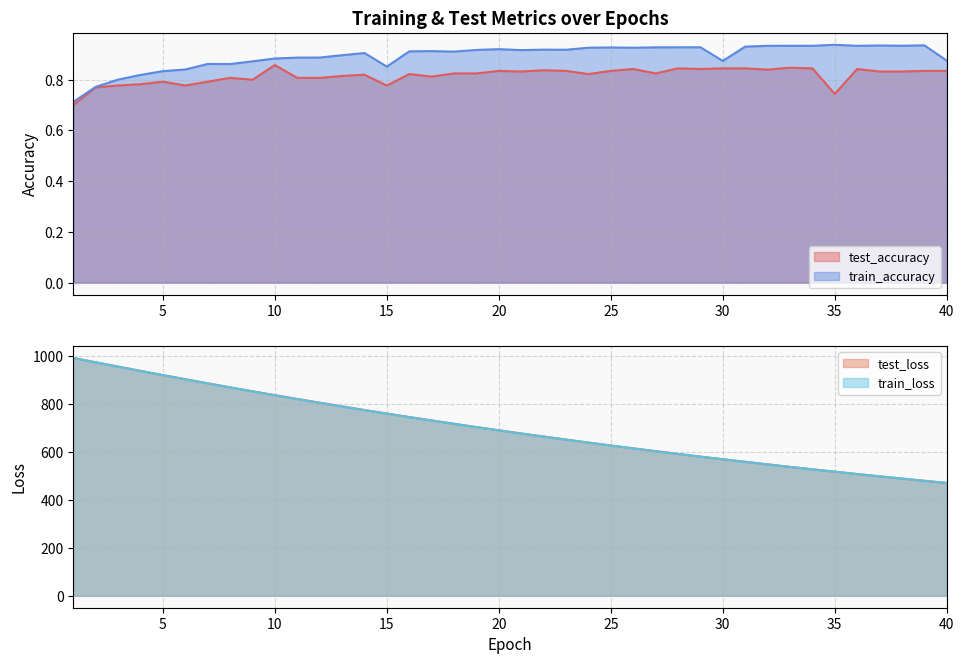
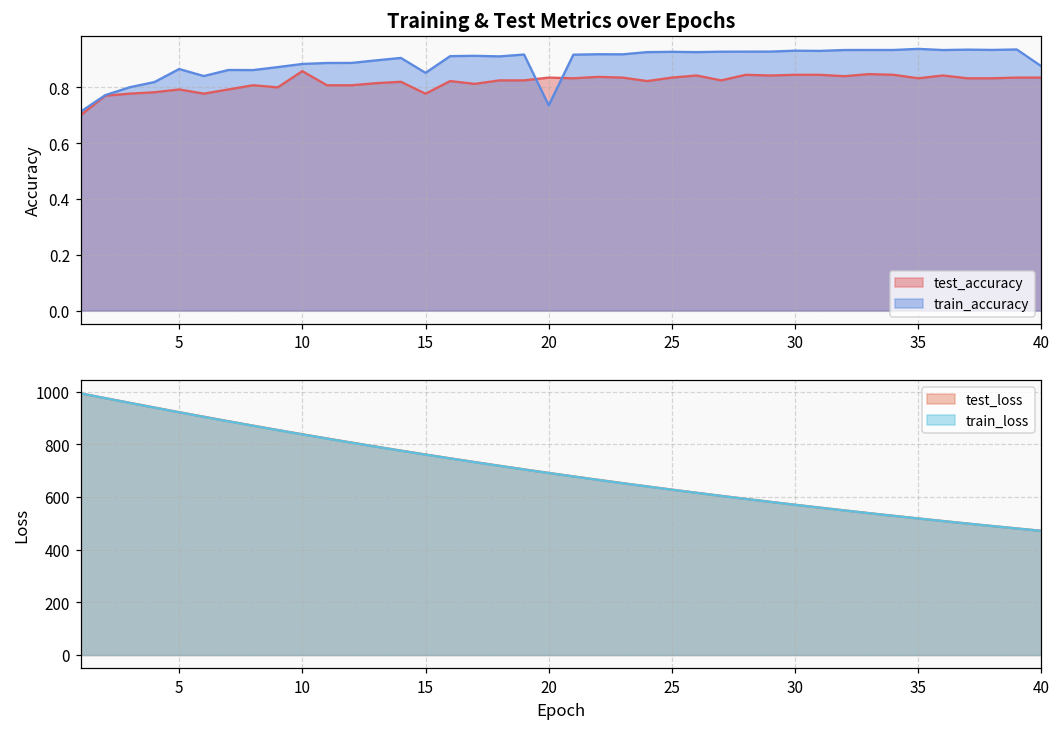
Training & Test Metrics over Epochs, train_accuracy, 5: 0.83 -> 0.87
Training & Test Metrics over Epochs, train_accuracy, 20: 0.92 -> 0.74
Training & Test Metrics over Epochs, train_accuracy, 30: 0.87 -> 0.93
Training & Test Metrics over Epochs, test_accuracy, 35: 0.74 -> 0.83
